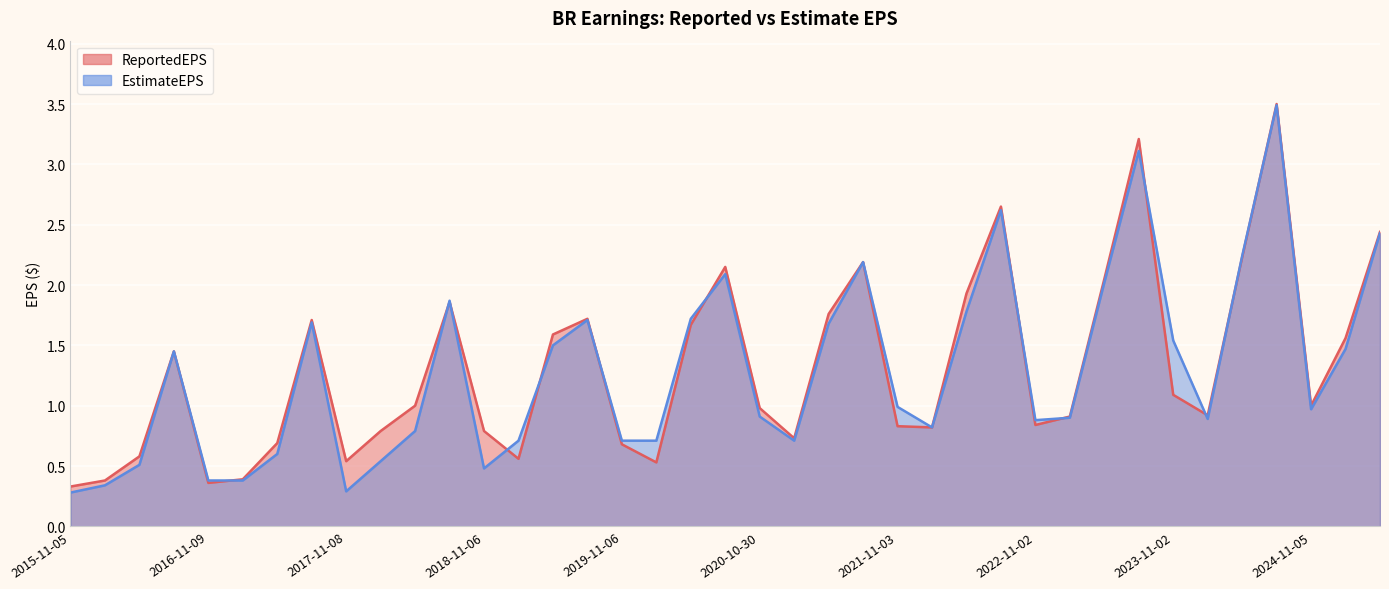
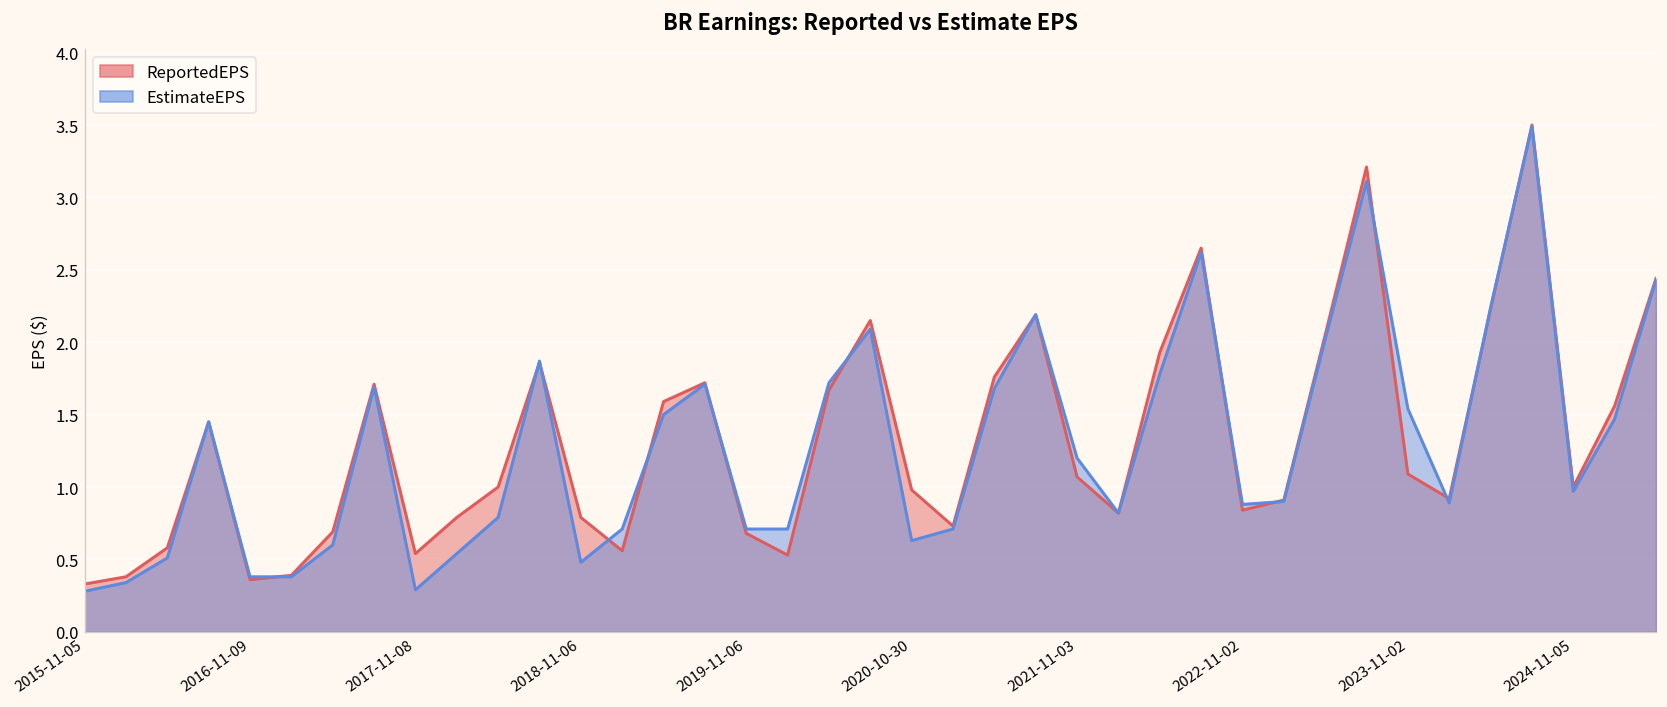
EstimateEPS, 2020-10-30: 0.91 -> 0.63
ReportedEPS, 2021-11-03: 0.83 -> 1.07
EstimateEPS, 2021-11-03: 0.99 -> 1.20
